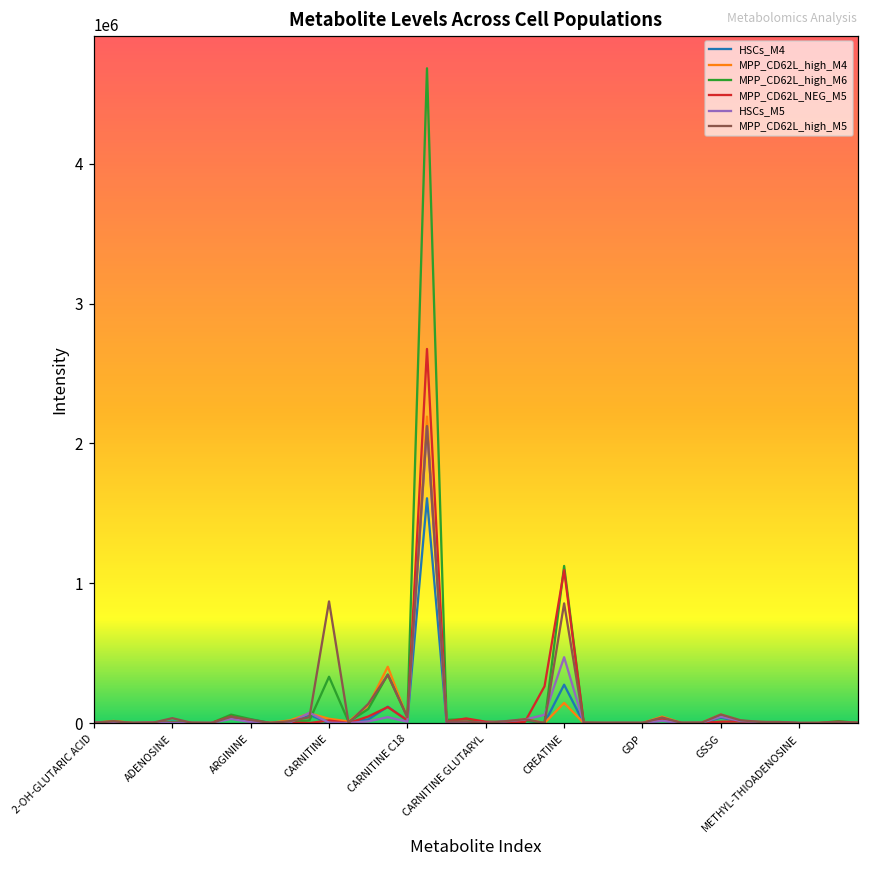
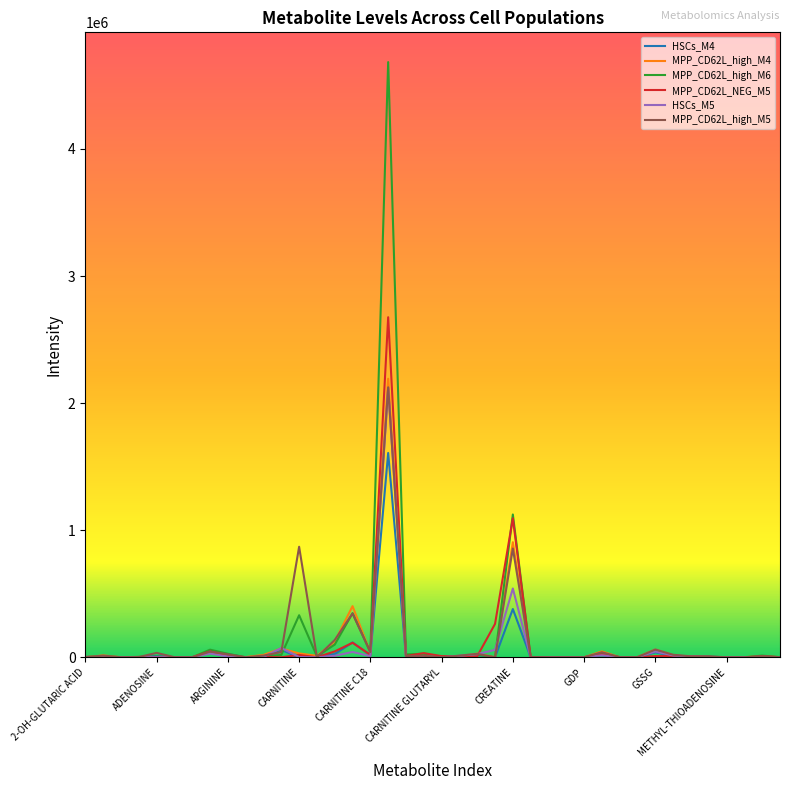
HSCs_M4, CREATINE: 270000 -> 380000
MPP_CD62L_high_M4, CREATINE: 140000 -> 910000
HSCs_M5, CREATINE: 470000 -> 540000
